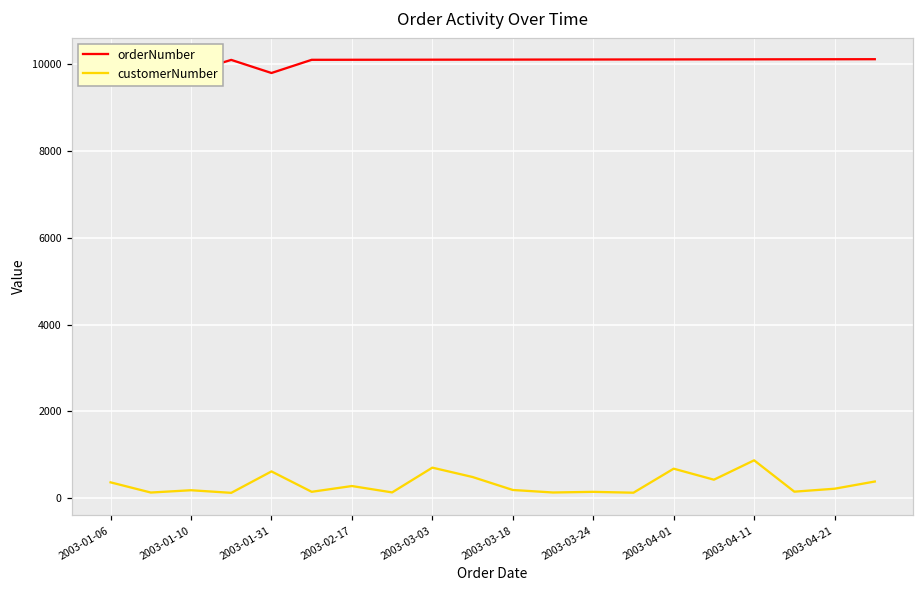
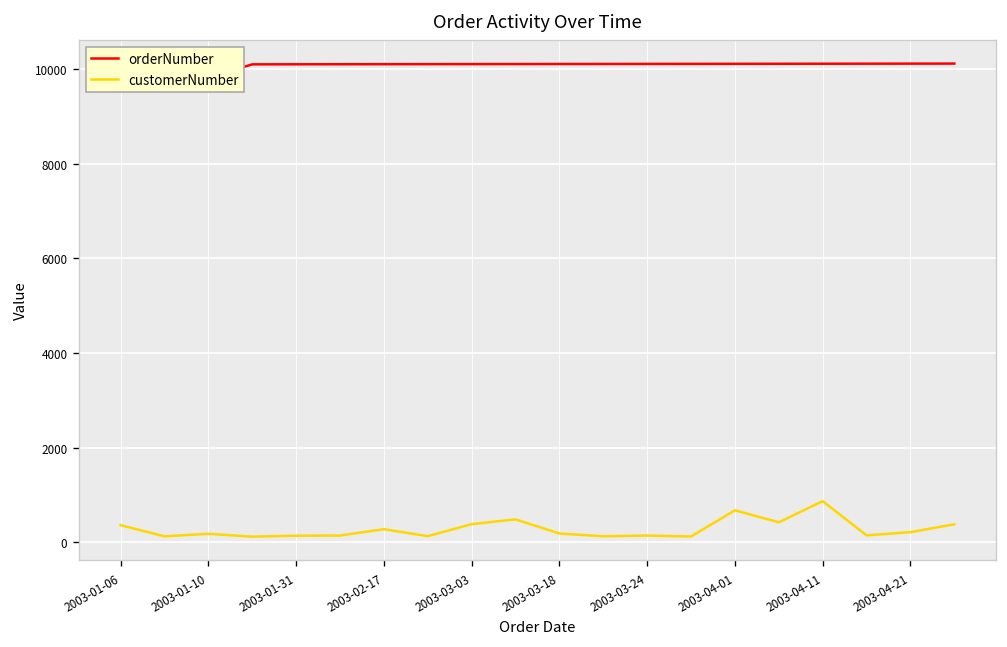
orderNumber, 2003-01-31: 9800 -> 10100
customerNumber, 2003-01-31: 600 -> 100
customerNumber, 2003-03-03: 700 -> 400
